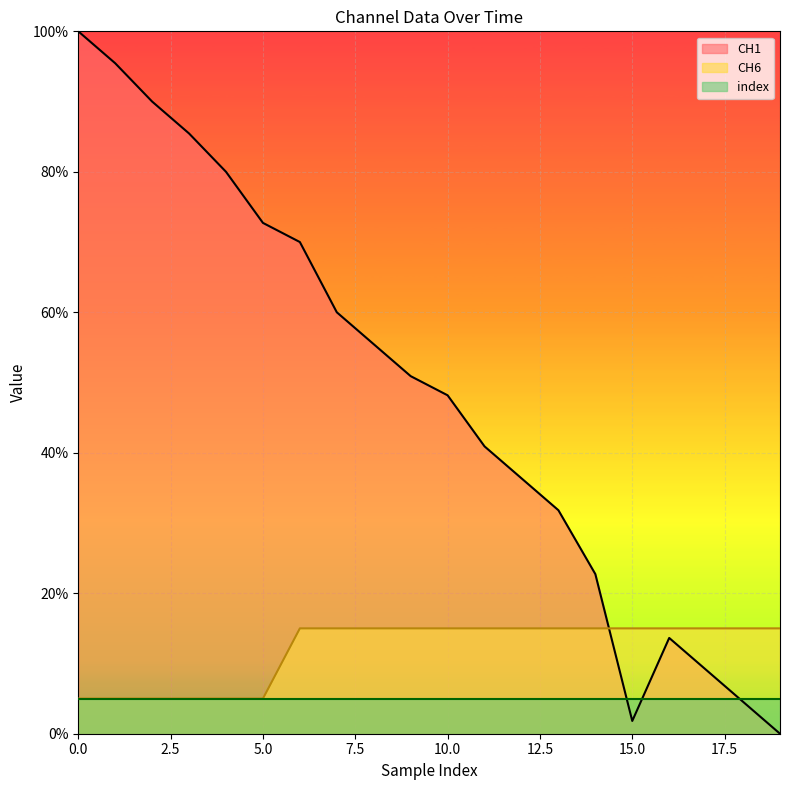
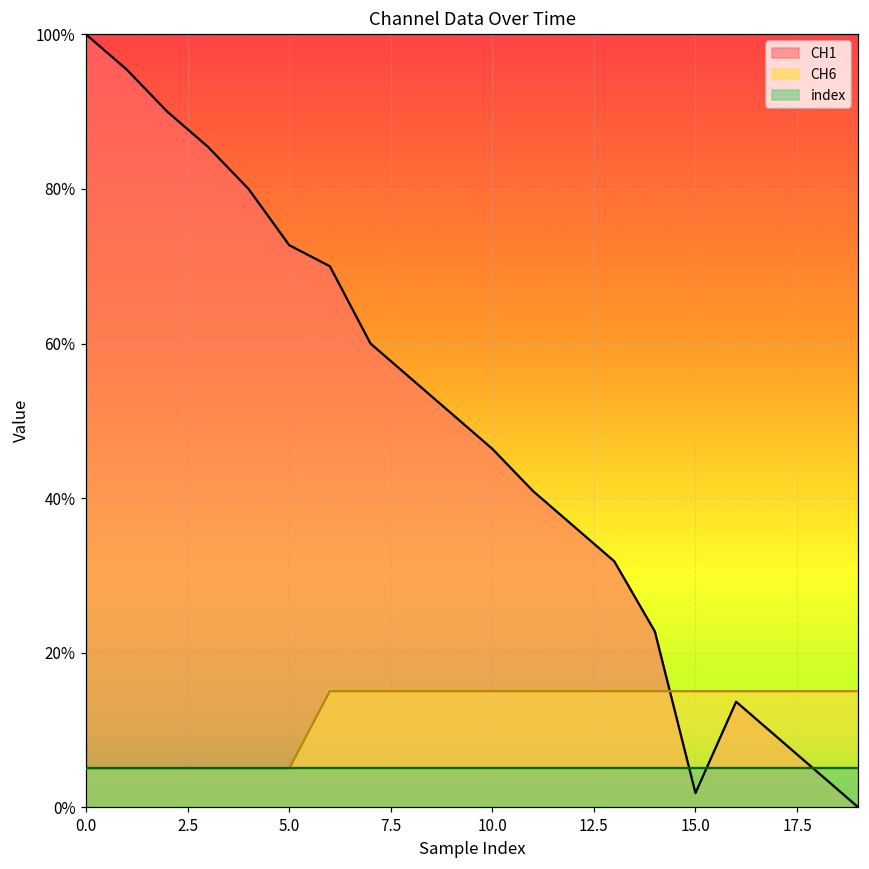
CH1, 10.0: 48% -> 46%
